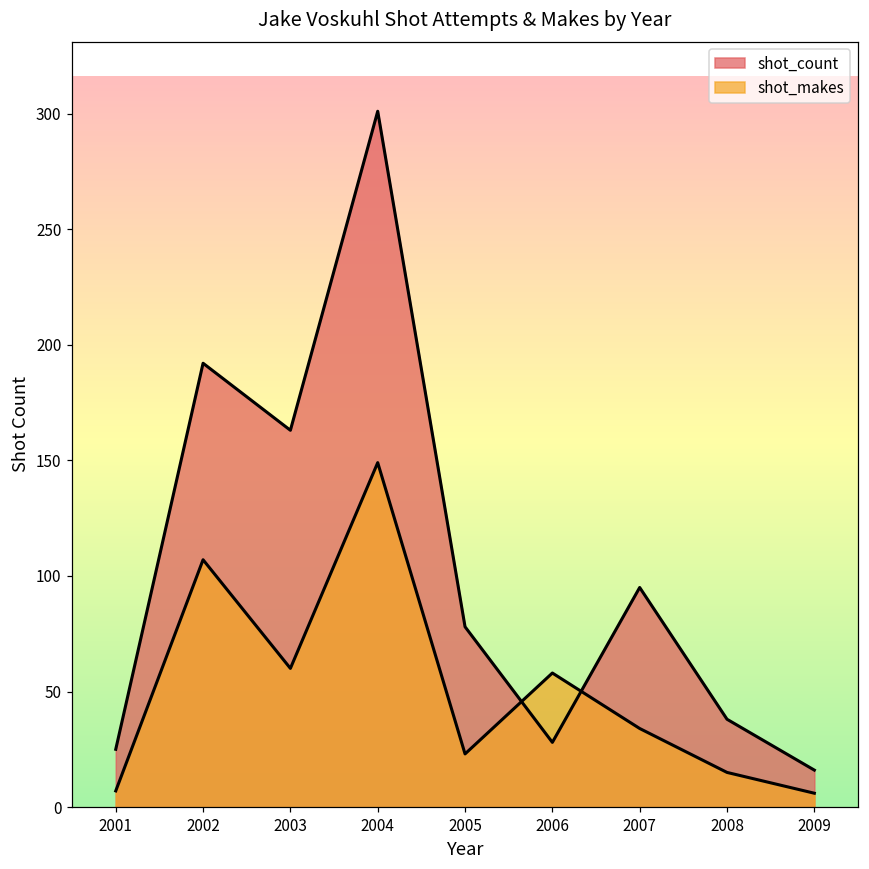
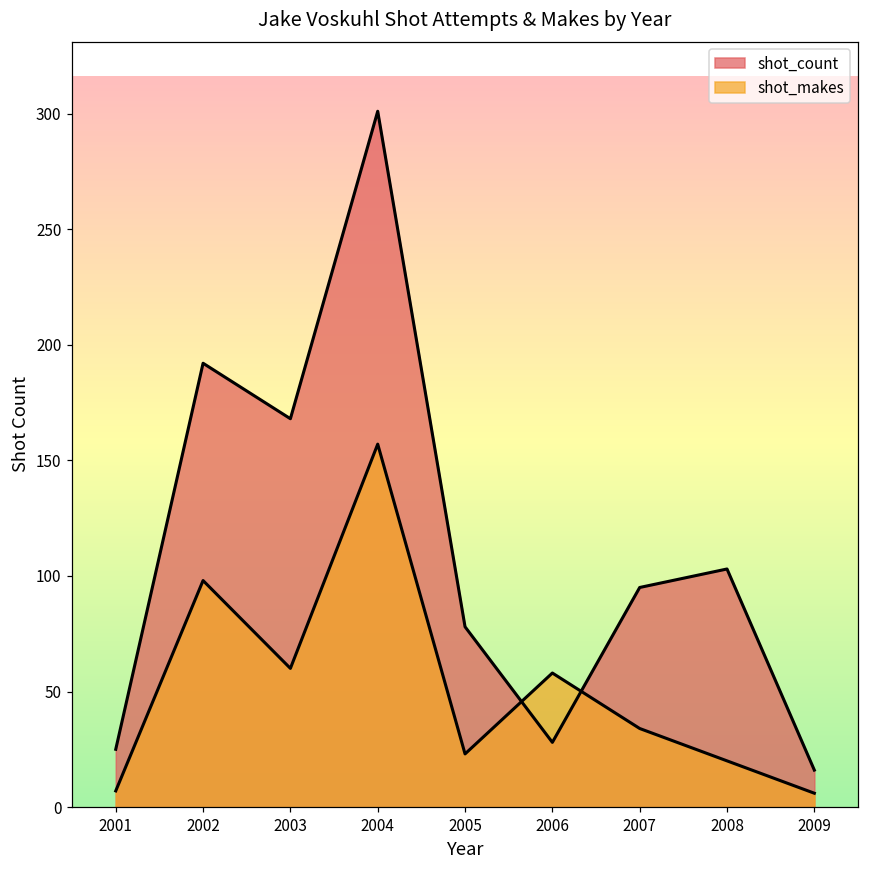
shot_makes, 2002: 107 -> 98
shot_count, 2003: 163 -> 168
shot_makes, 2004: 149 -> 157
shot_count, 2008: 38 -> 103
shot_makes, 2008: 15 -> 20
